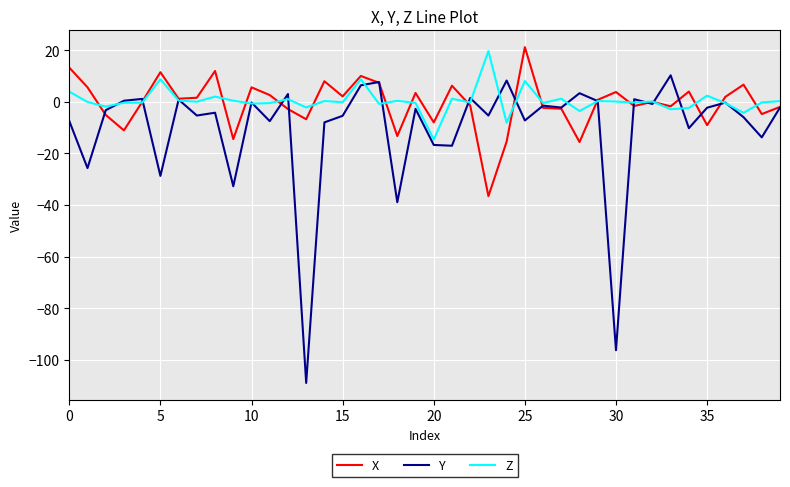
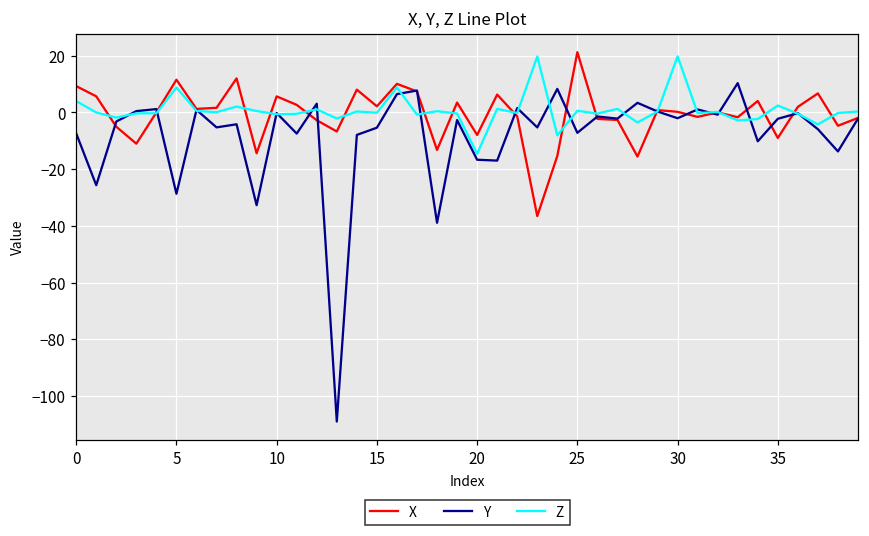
X, 0: 13 -> 9
Z, 25: 8 -> 1
X, 30: 4 -> 0
Y, 30: -96 -> -2
Z, 30: 0 -> 20
